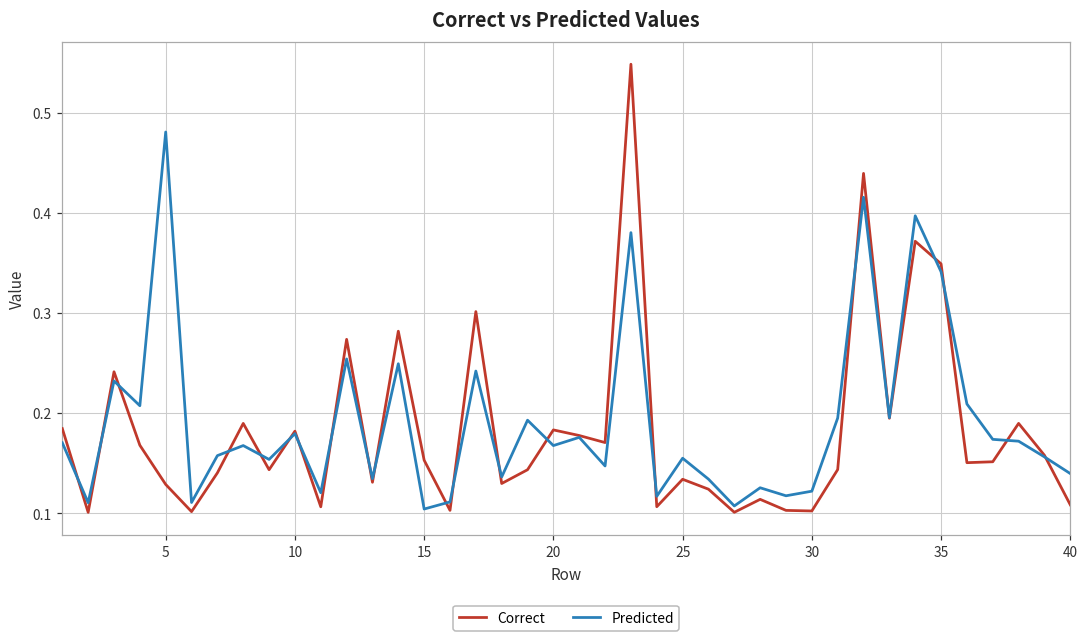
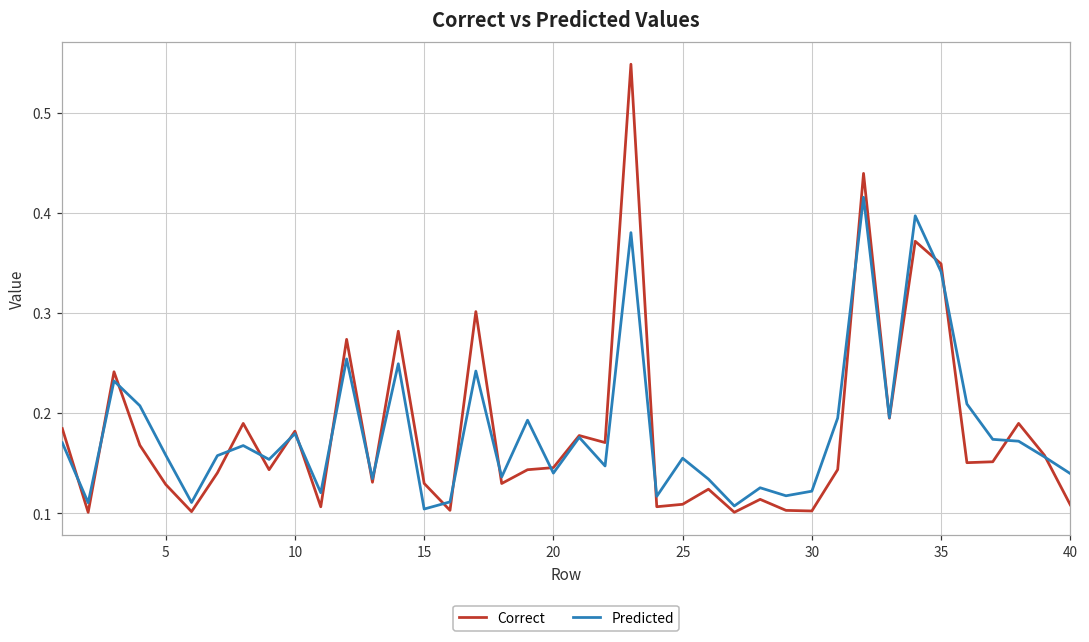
Predicted, 5: 0.48 -> 0.16
Correct, 15: 0.15 -> 0.13
Correct, 20: 0.18 -> 0.15
Predicted, 20: 0.17 -> 0.14
Correct, 25: 0.13 -> 0.11
